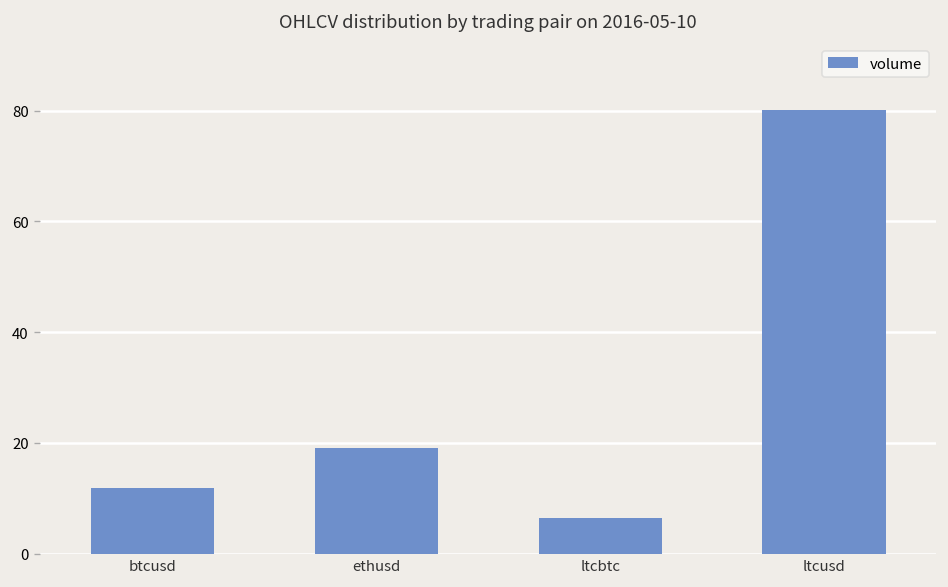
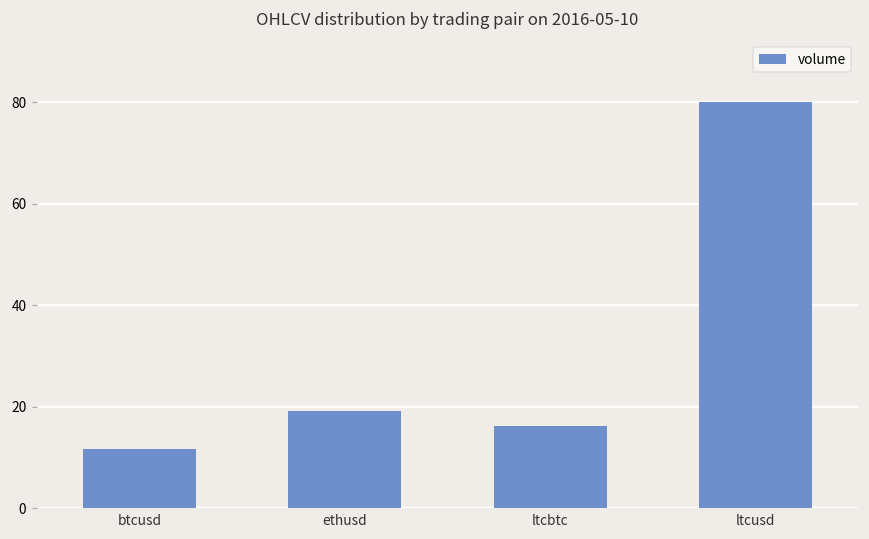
ltcbtc: 6 -> 16
